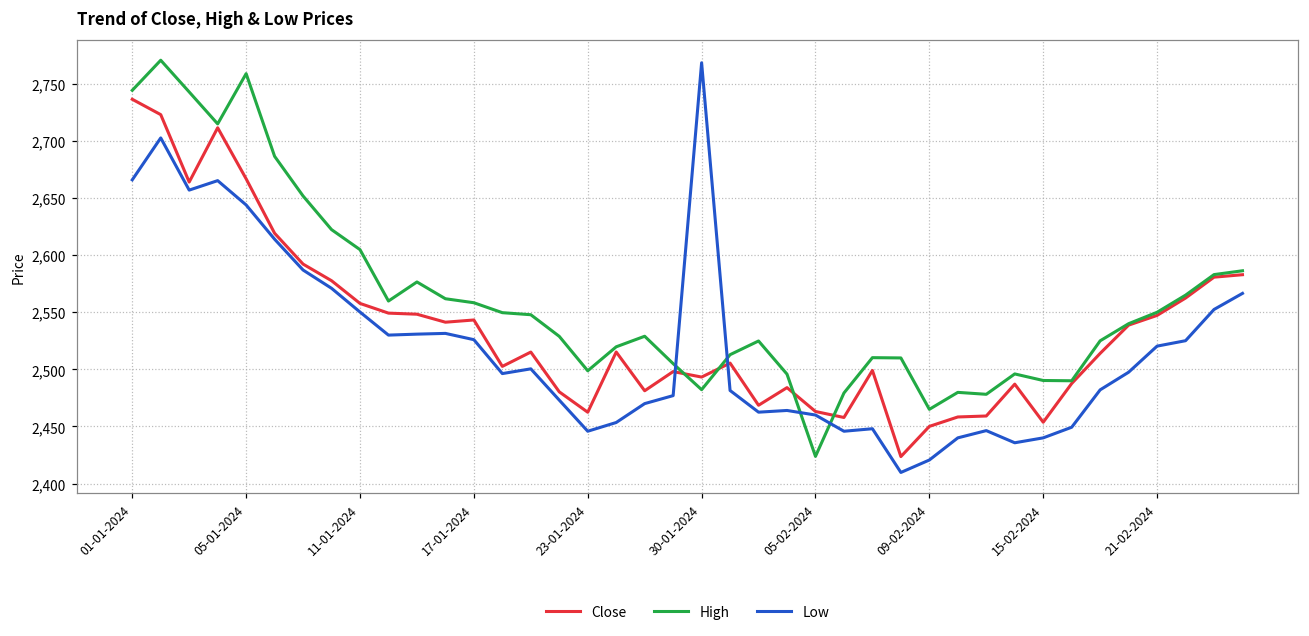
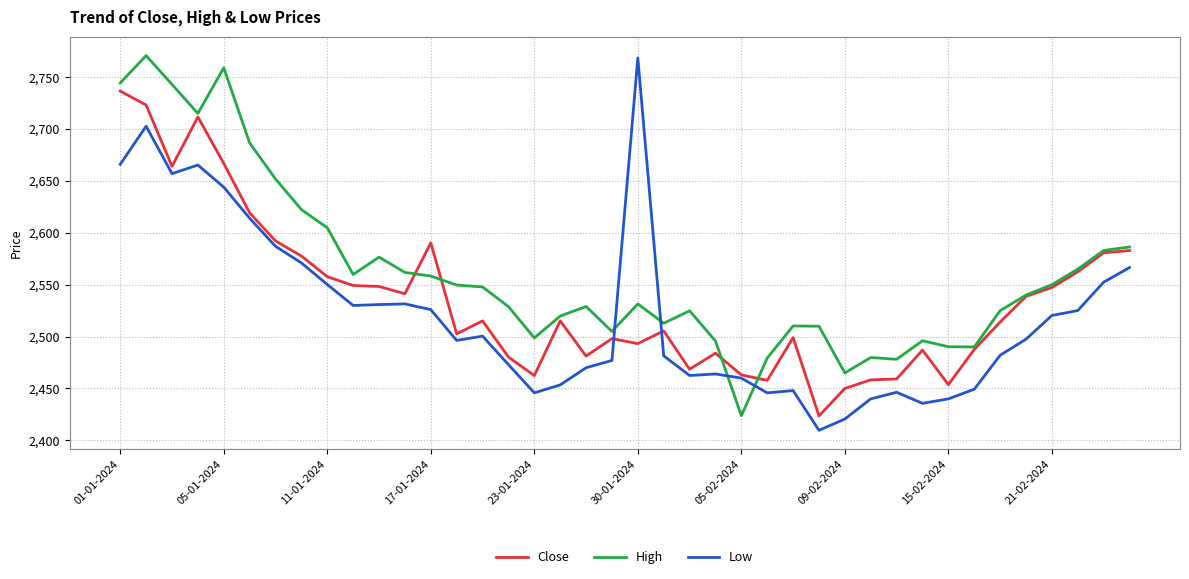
Close, 17-01-2024: 2,543 -> 2,590
High, 30-01-2024: 2,482 -> 2,532
